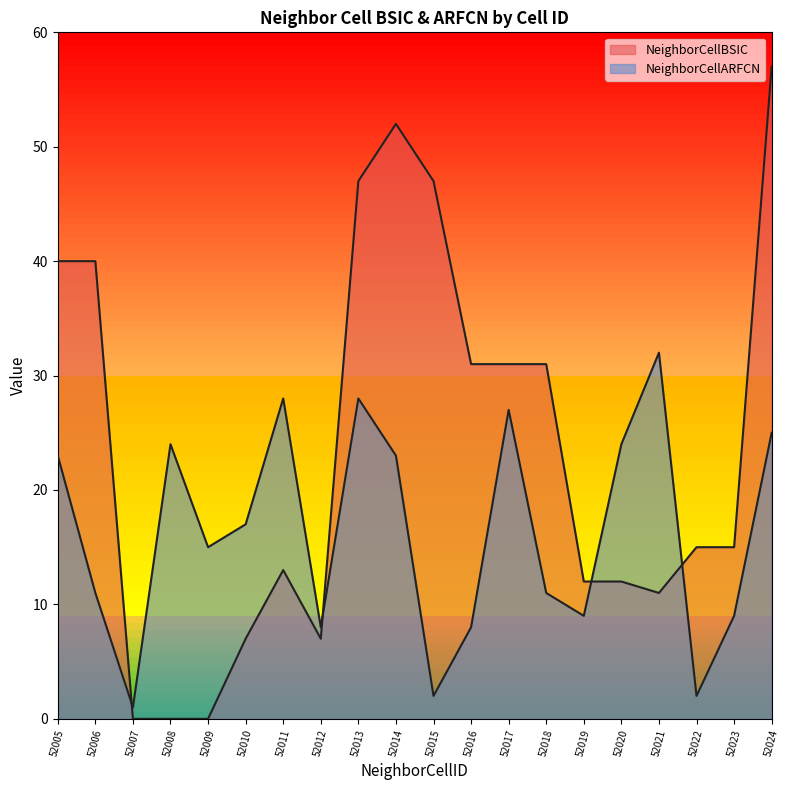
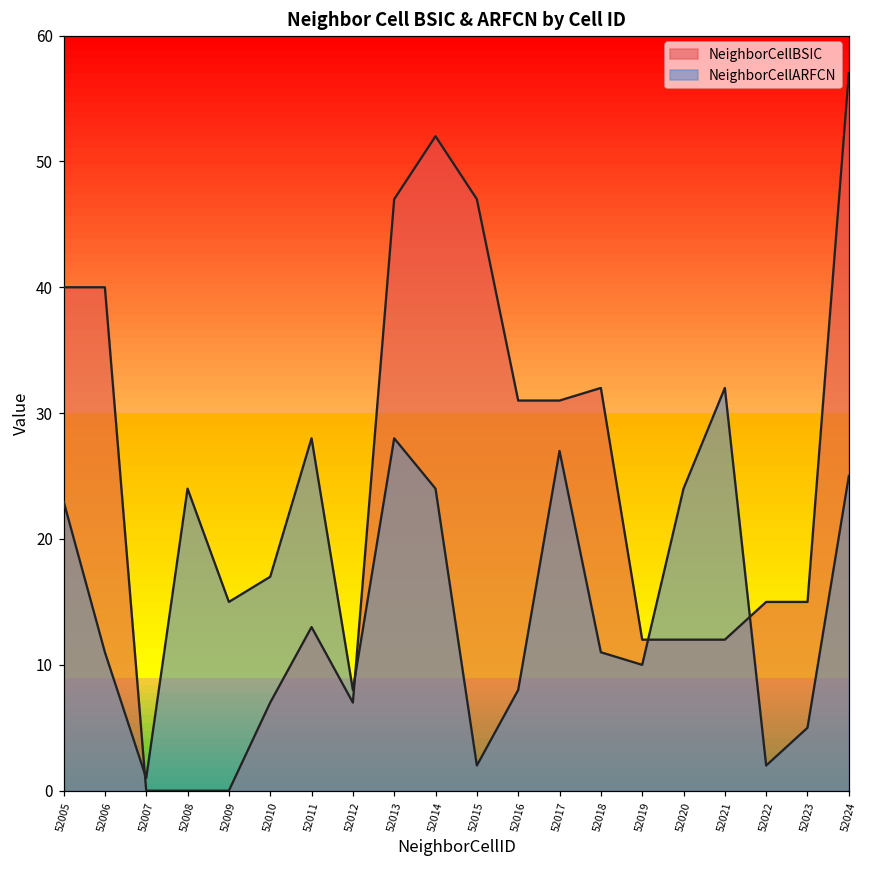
NeighborCellARFCN, 52014: 23 -> 24
NeighborCellBSIC, 52018: 31 -> 32
NeighborCellARFCN, 52019: 9 -> 10
NeighborCellBSIC, 52021: 11 -> 12
NeighborCellARFCN, 52023: 9 -> 5
